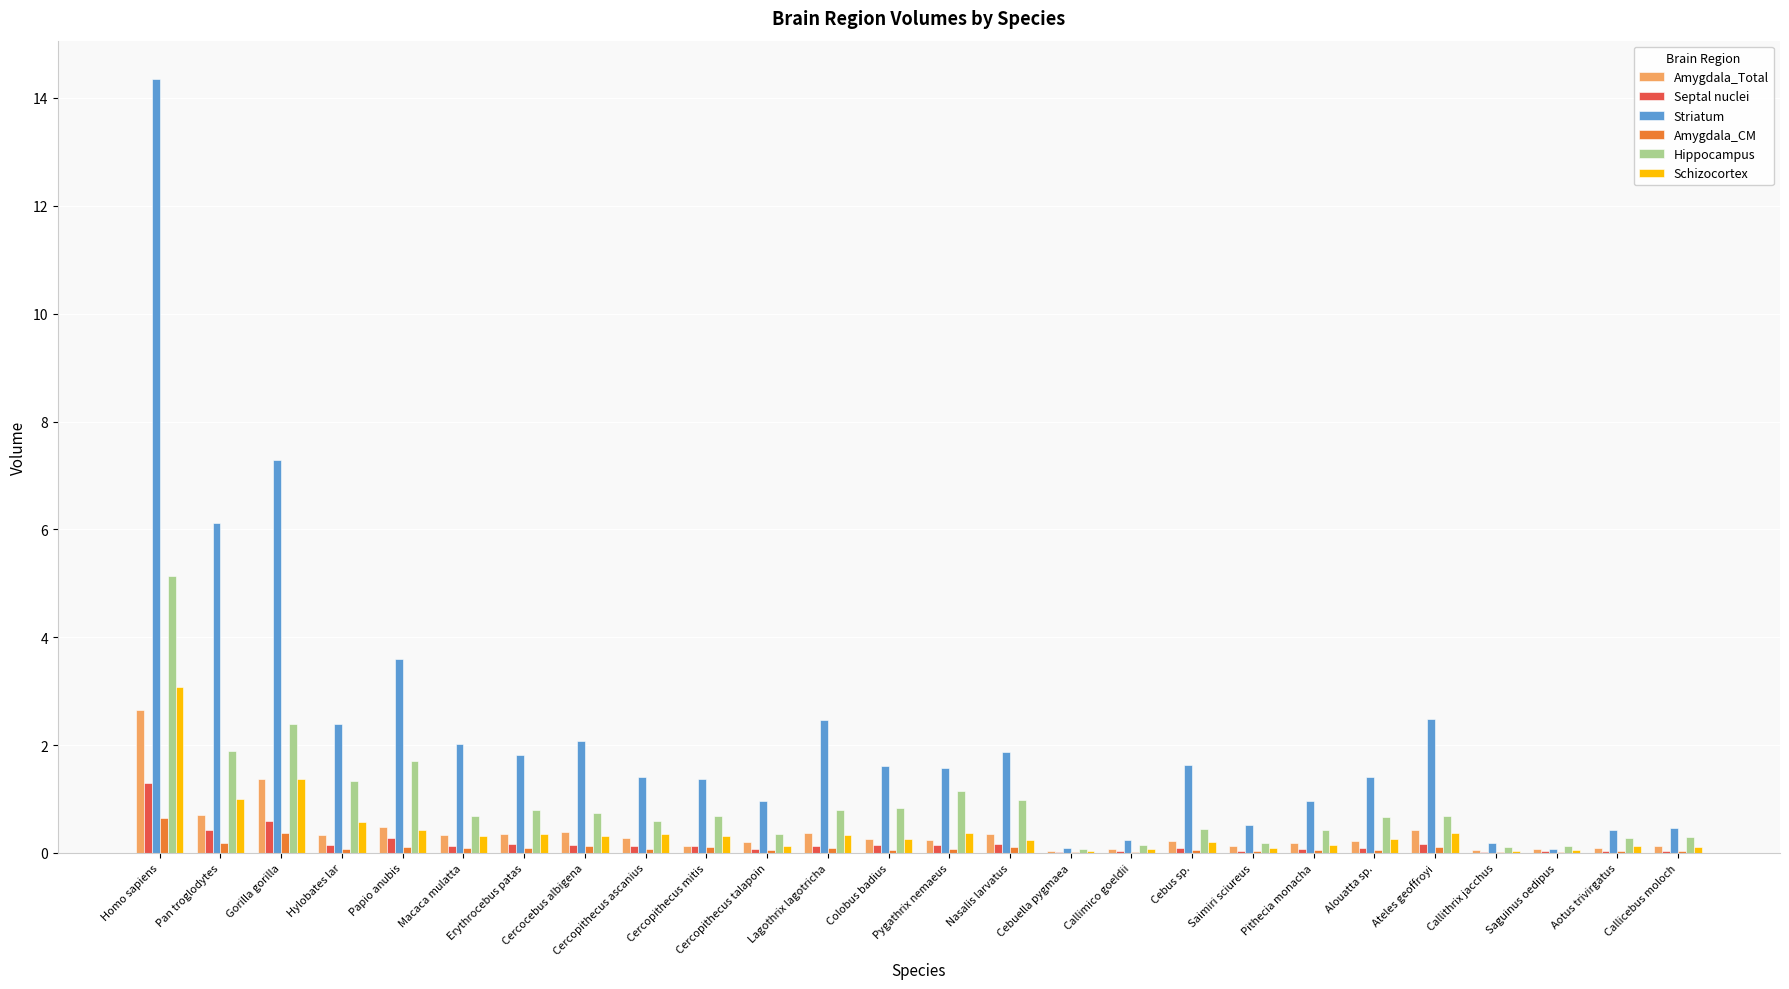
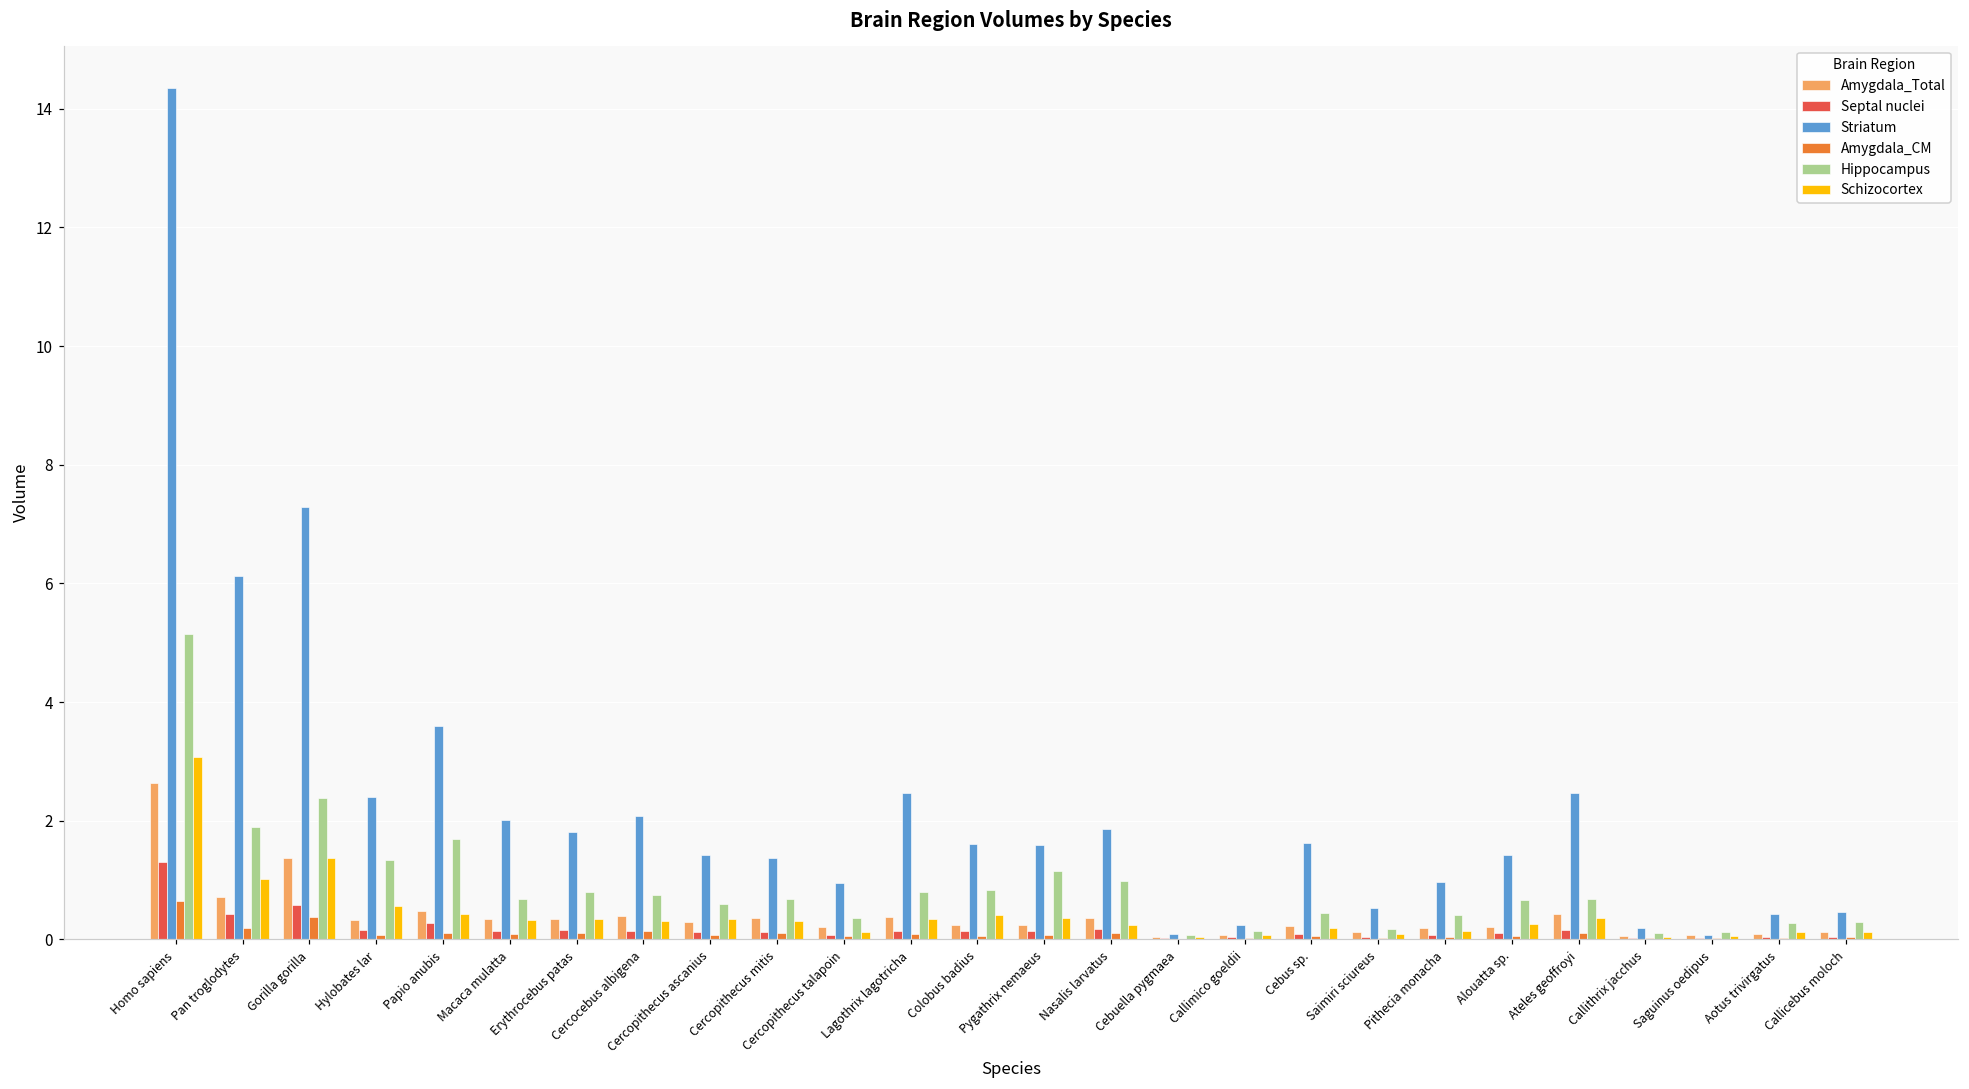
Amygdala_Total, Cercopithecus mitis: 0.1 -> 0.4
Schizocortex, Colobus badius: 0.3 -> 0.4
